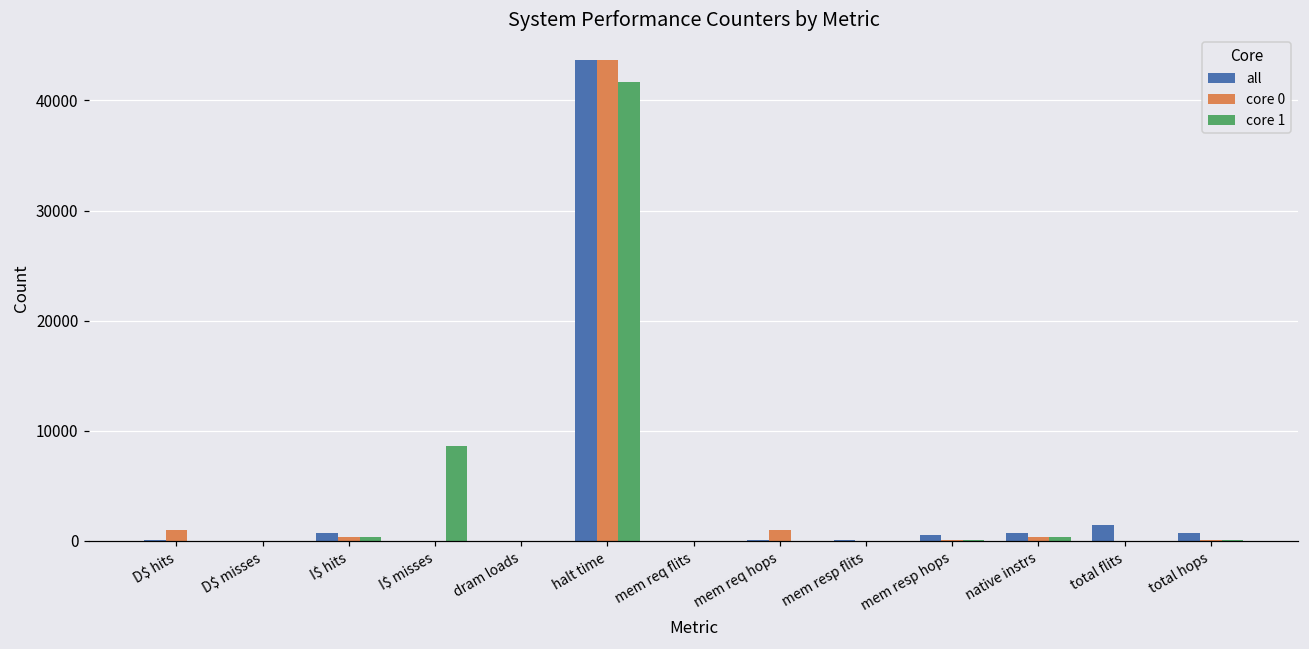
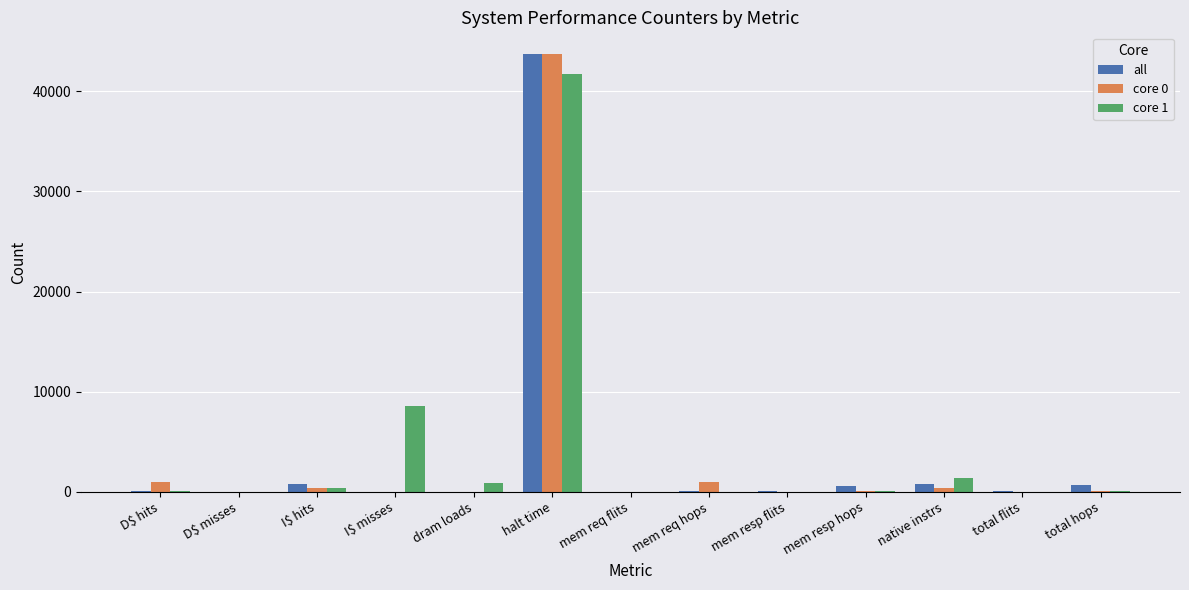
core 1, dram loads: 0 -> 900
core 1, native instrs: 400 -> 1400
all, total flits: 1500 -> 100
